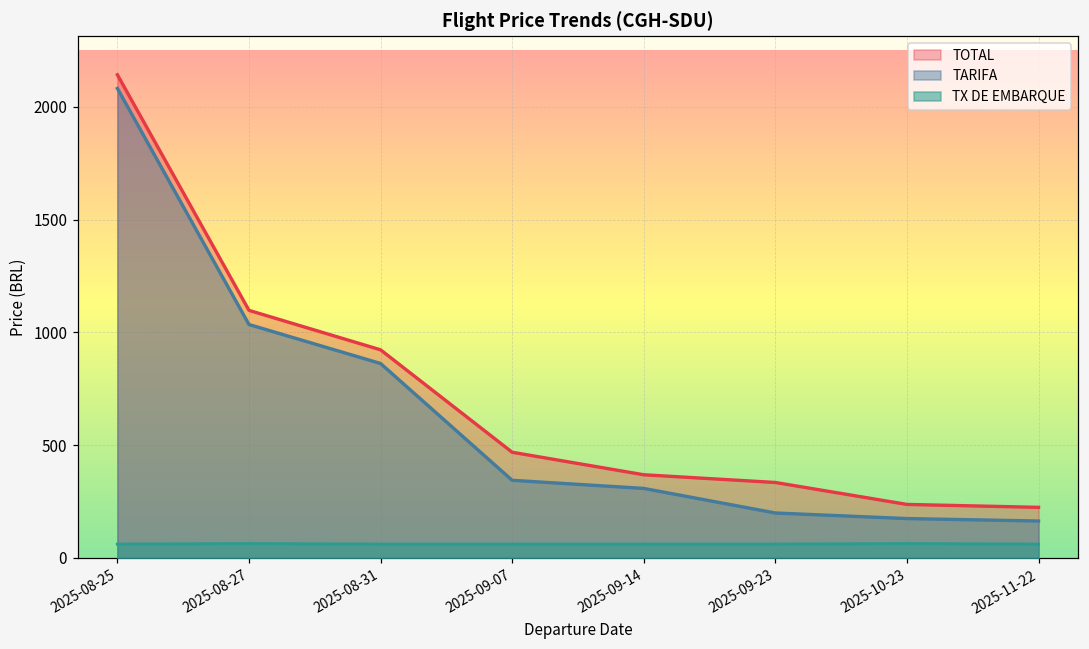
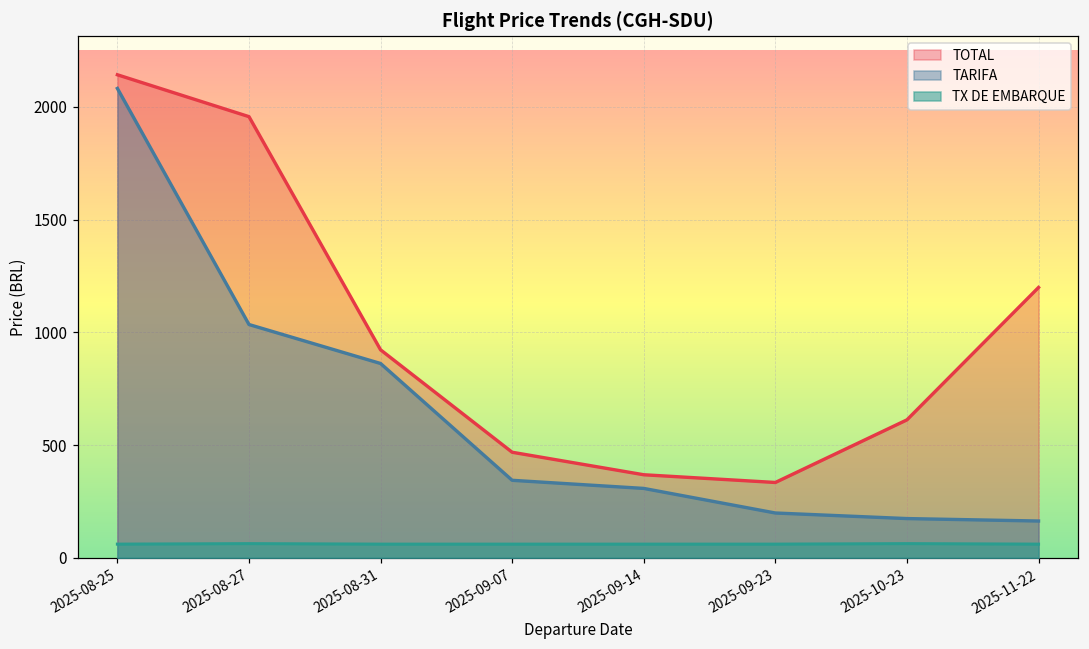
TOTAL, 2025-08-27: 1100 -> 1960
TOTAL, 2025-10-23: 240 -> 610
TOTAL, 2025-11-22: 220 -> 1200
